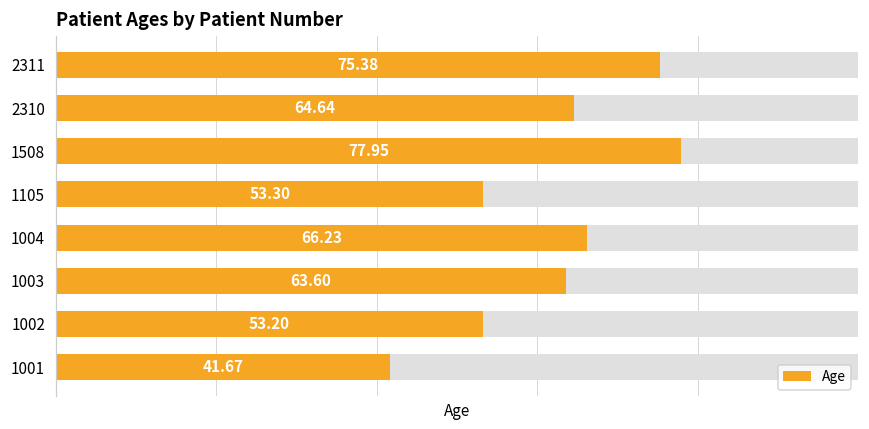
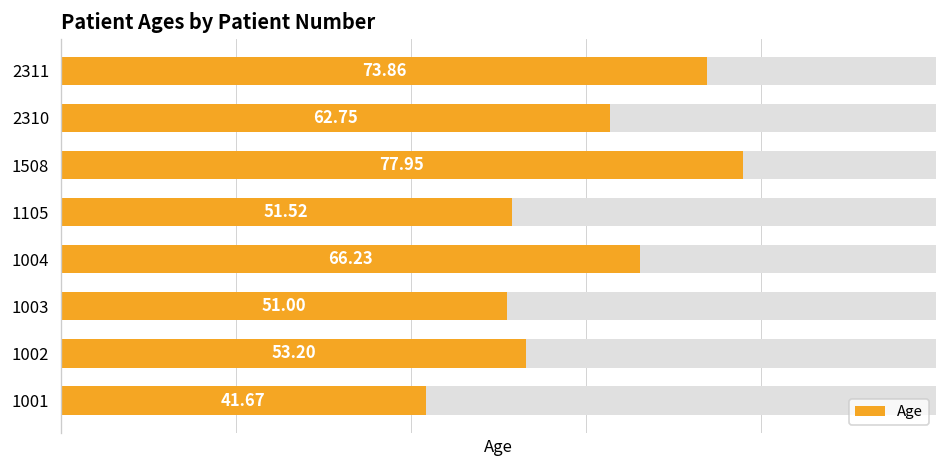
Age, 2311: 75.38 -> 73.86
Age, 2310: 64.64 -> 62.75
Age, 1105: 53.30 -> 51.52
Age, 1003: 63.60 -> 51.00
